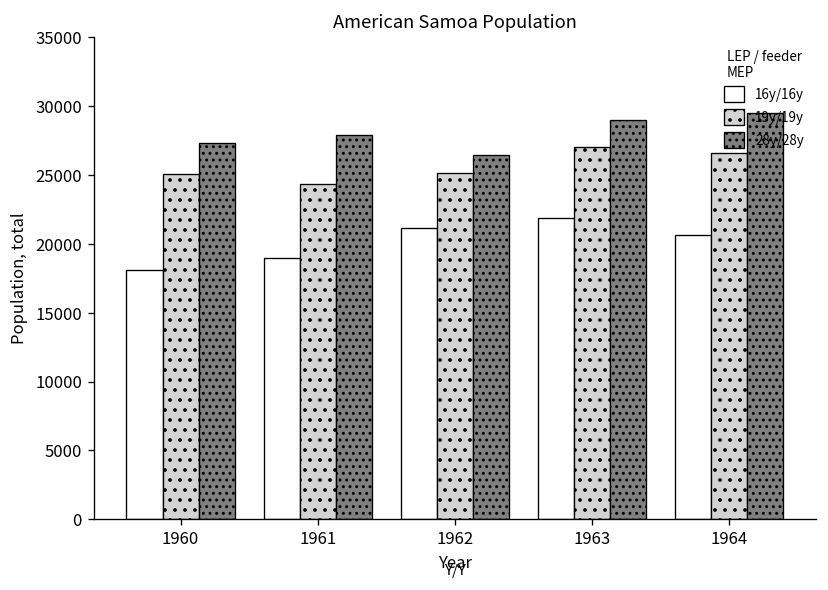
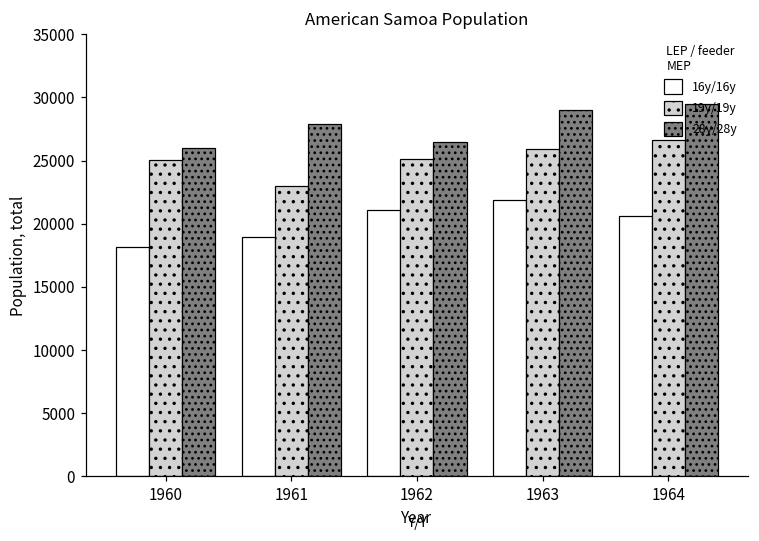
28y/28y, 1960: 27300 -> 26000
19y/19y, 1961: 24300 -> 23000
19y/19y, 1963: 27000 -> 25900
